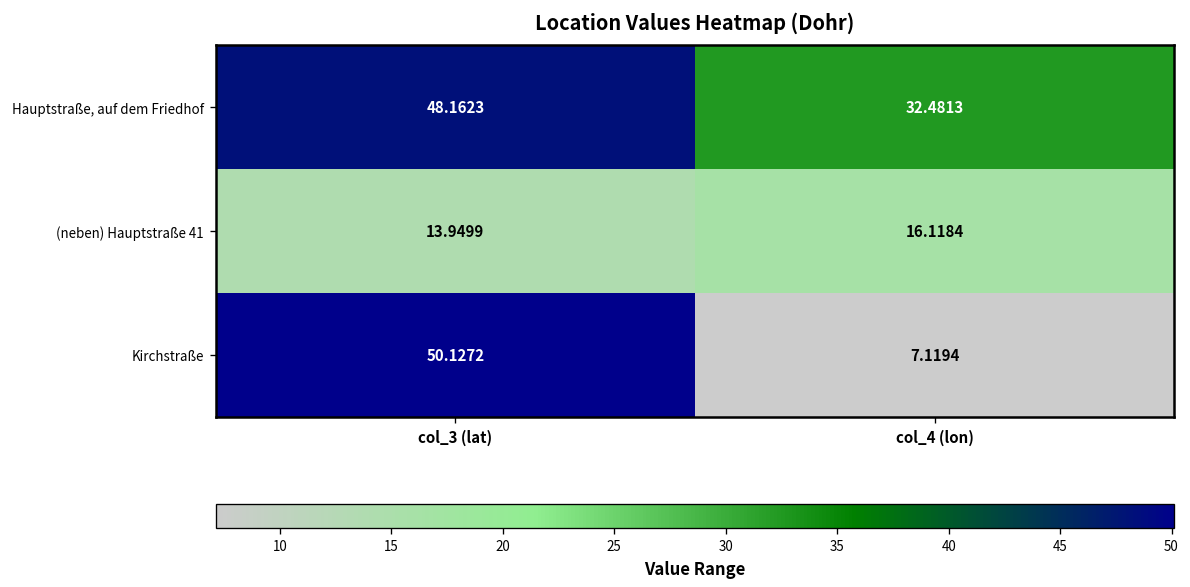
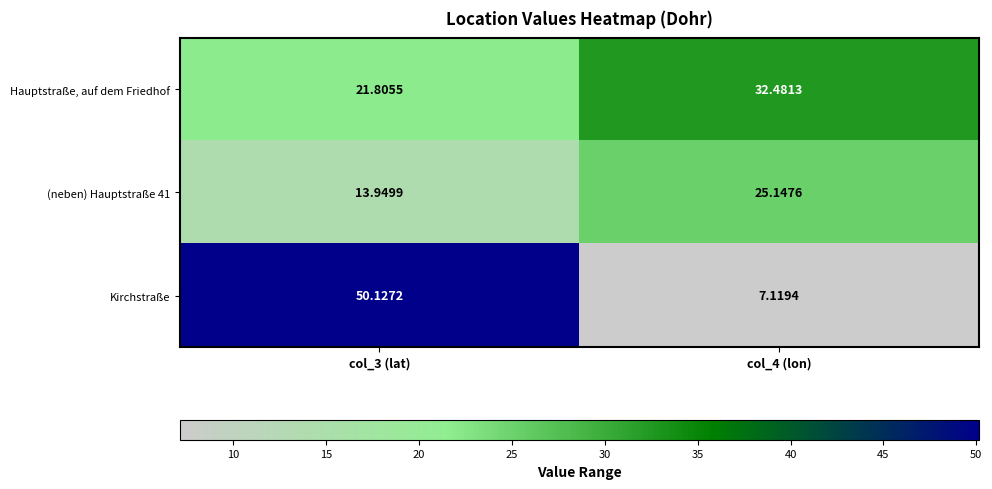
Hauptstraße, auf dem Friedhof, col_3 (lat): 48.1623 -> 21.8055
(neben) Hauptstraße 41, col_4 (lon): 16.1184 -> 25.1476
